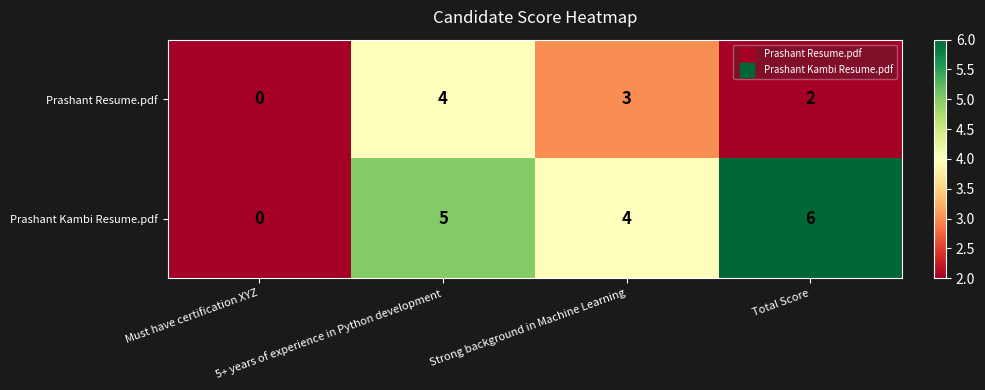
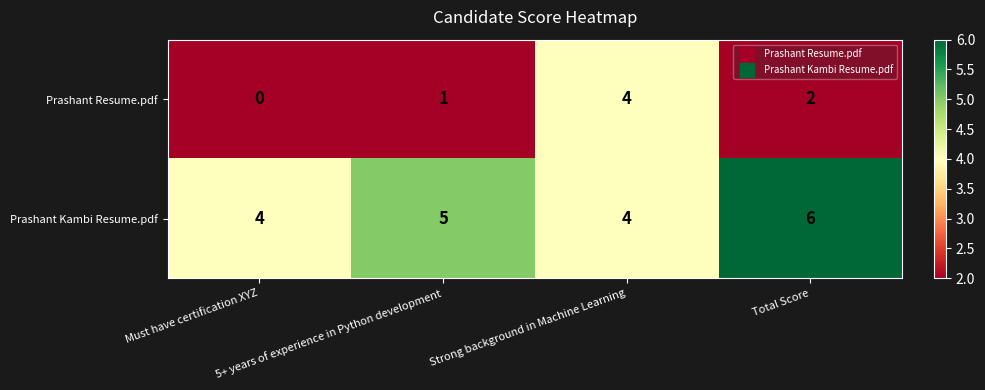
Prashant Resume.pdf, 5+ years of experience in Python development: 4 -> 1
Prashant Resume.pdf, Strong background in Machine Learning: 3 -> 4
Prashant Kambi Resume.pdf, Must have certification XYZ: 0 -> 4
